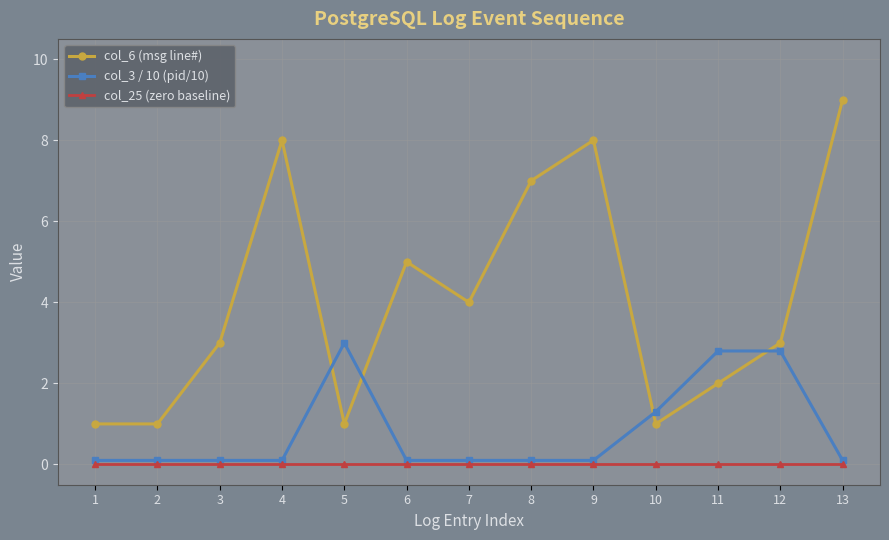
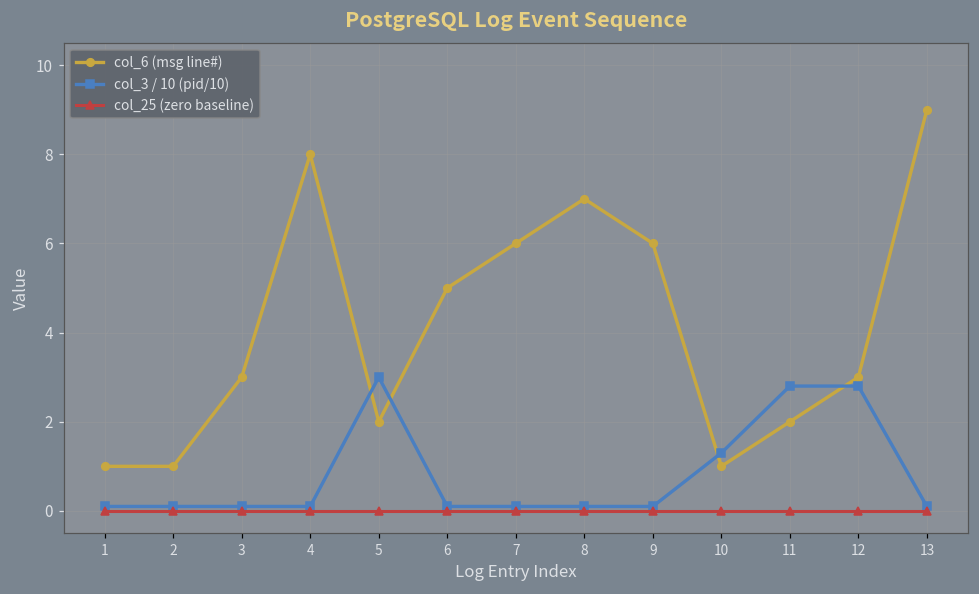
col_6 (msg line#), 5: 1 -> 2
col_6 (msg line#), 7: 4 -> 6
col_6 (msg line#), 9: 8 -> 6
